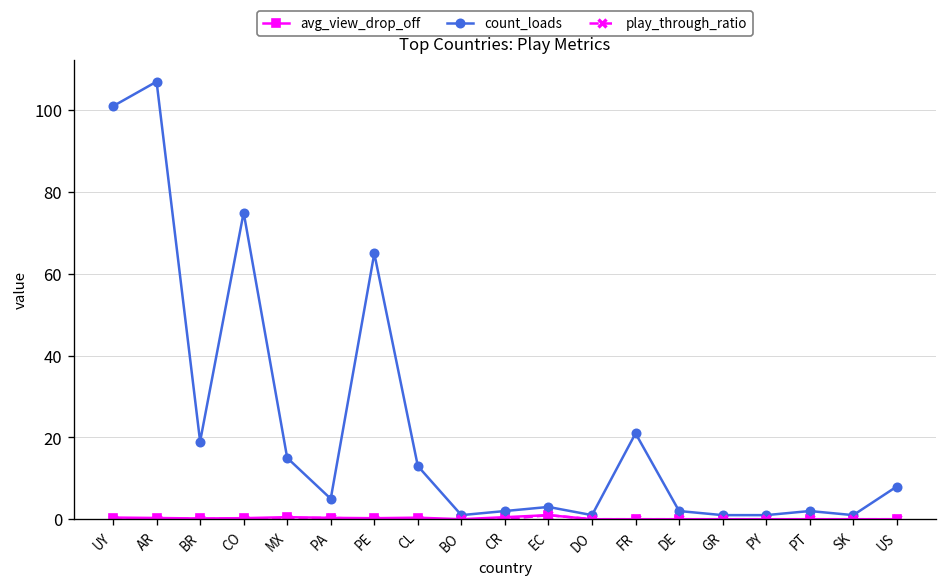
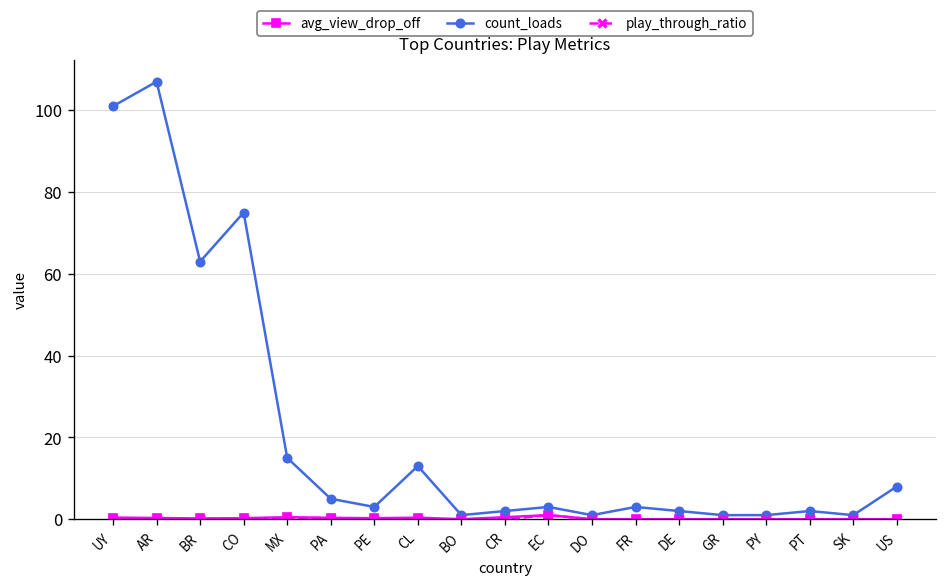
count_loads, BR: 19 -> 63
count_loads, PE: 65 -> 3
count_loads, FR: 21 -> 3
